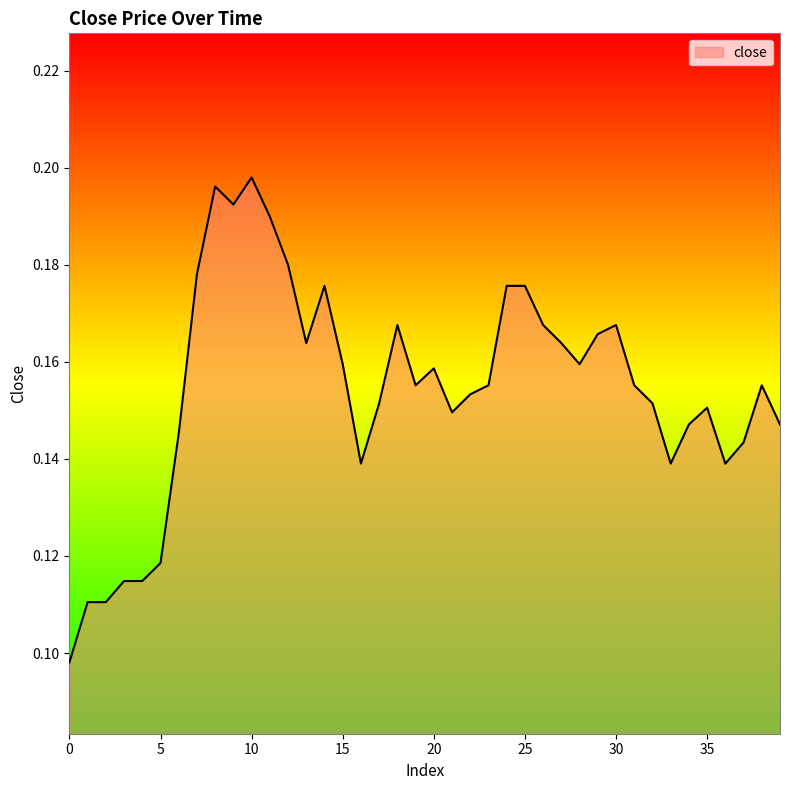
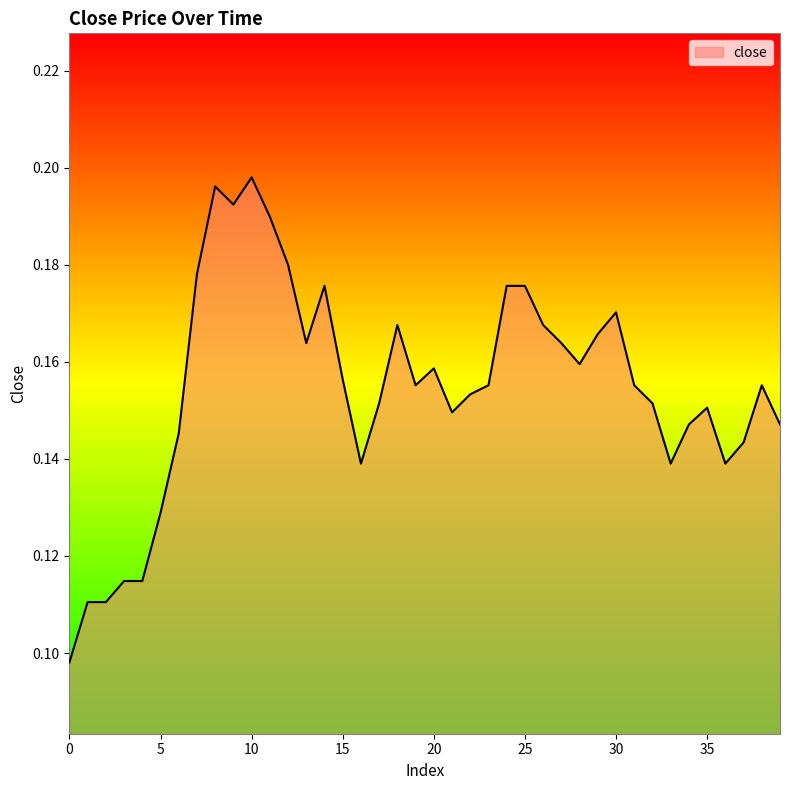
5: 0.119 -> 0.129
15: 0.160 -> 0.156
30: 0.168 -> 0.170
